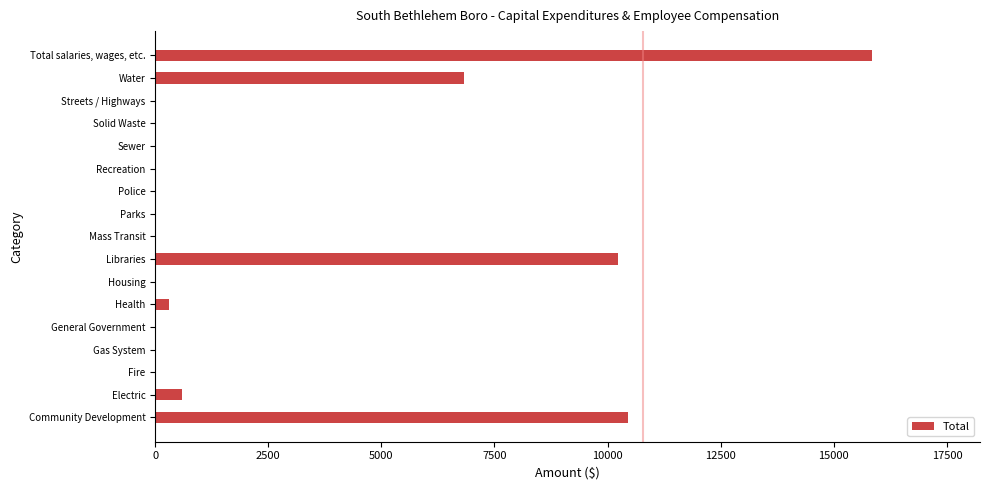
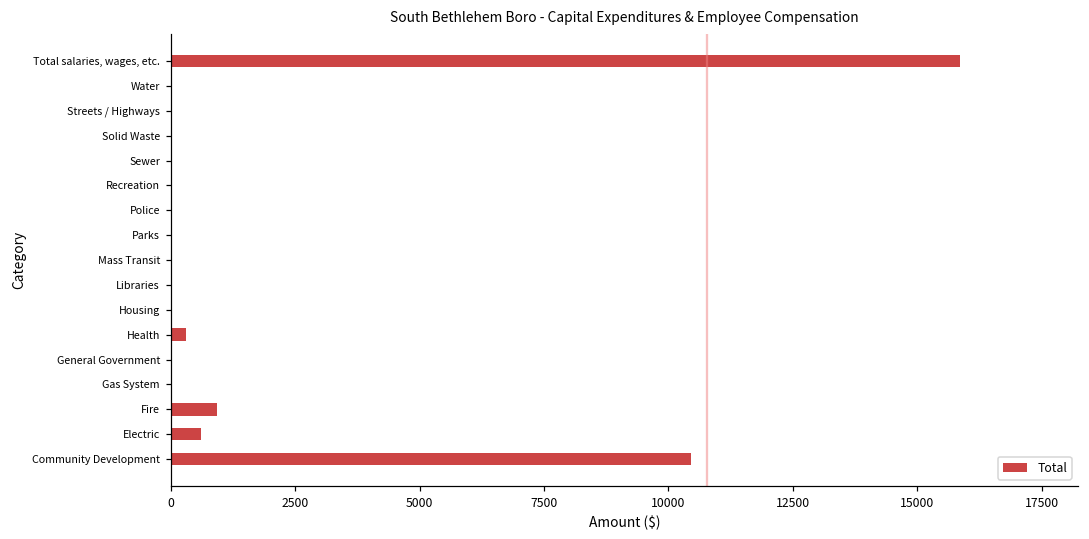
Water: 6800 -> 0
Libraries: 10200 -> 0
Fire: 0 -> 900
